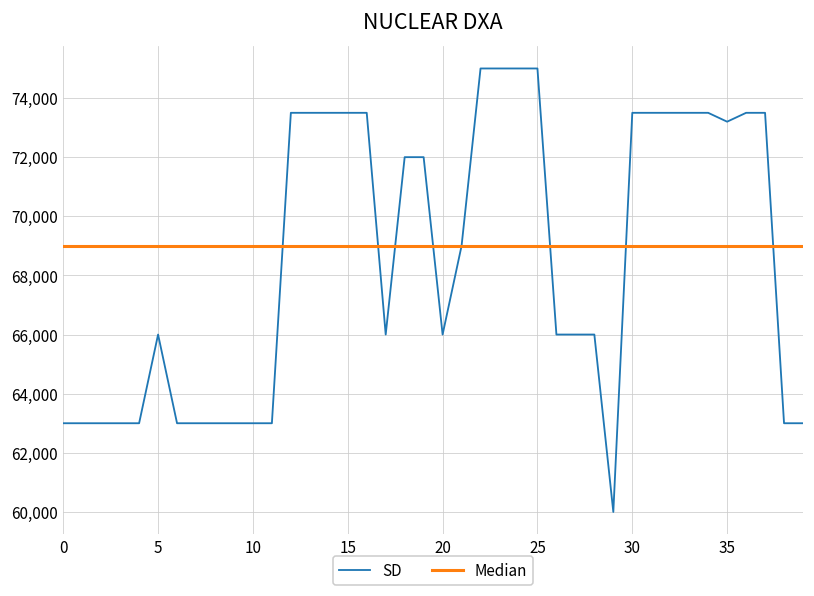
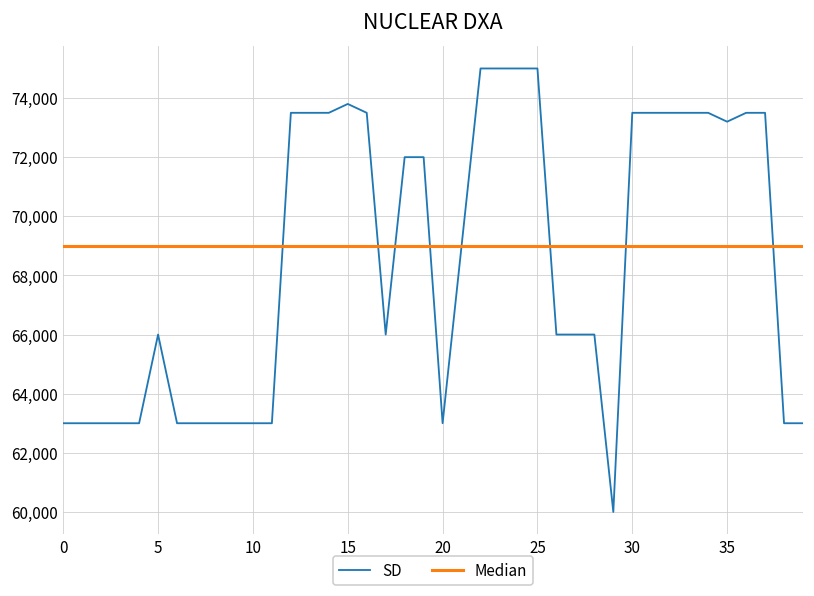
SD, 15: 73,500 -> 73,800
SD, 20: 66,000 -> 63,000
